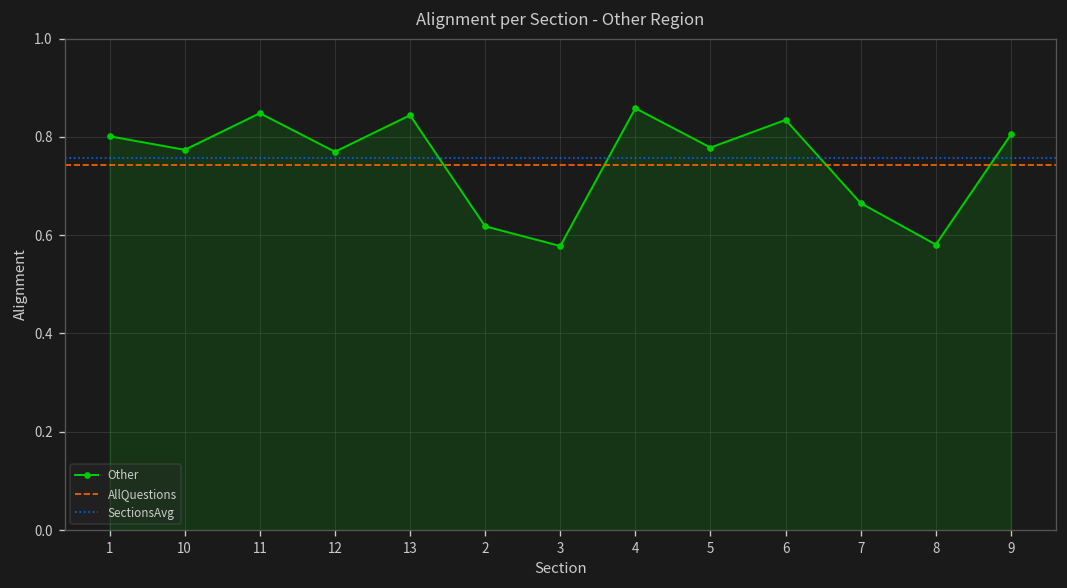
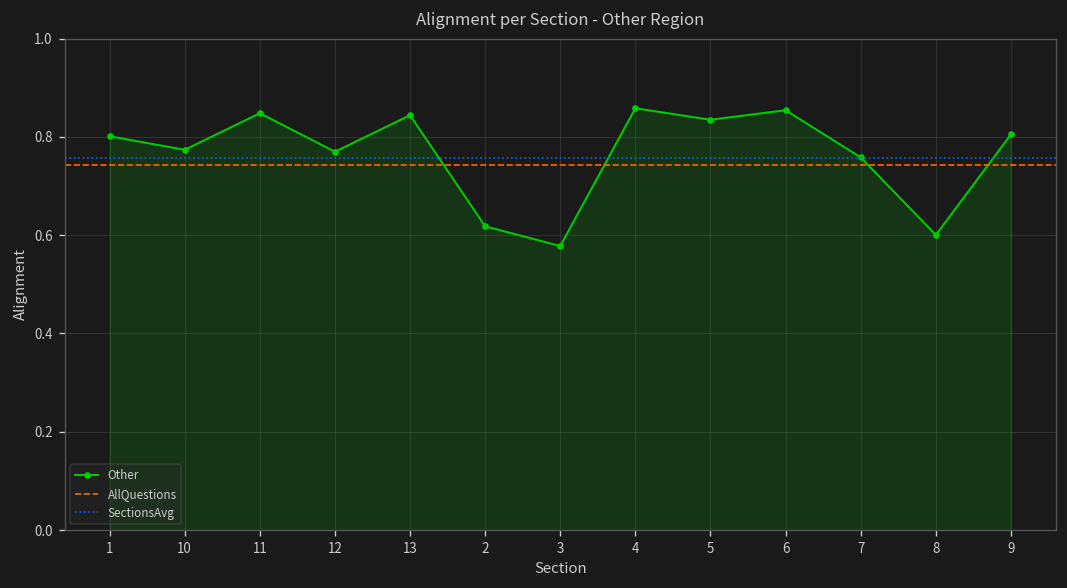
5: 0.78 -> 0.83
6: 0.83 -> 0.85
7: 0.67 -> 0.76
8: 0.58 -> 0.60
